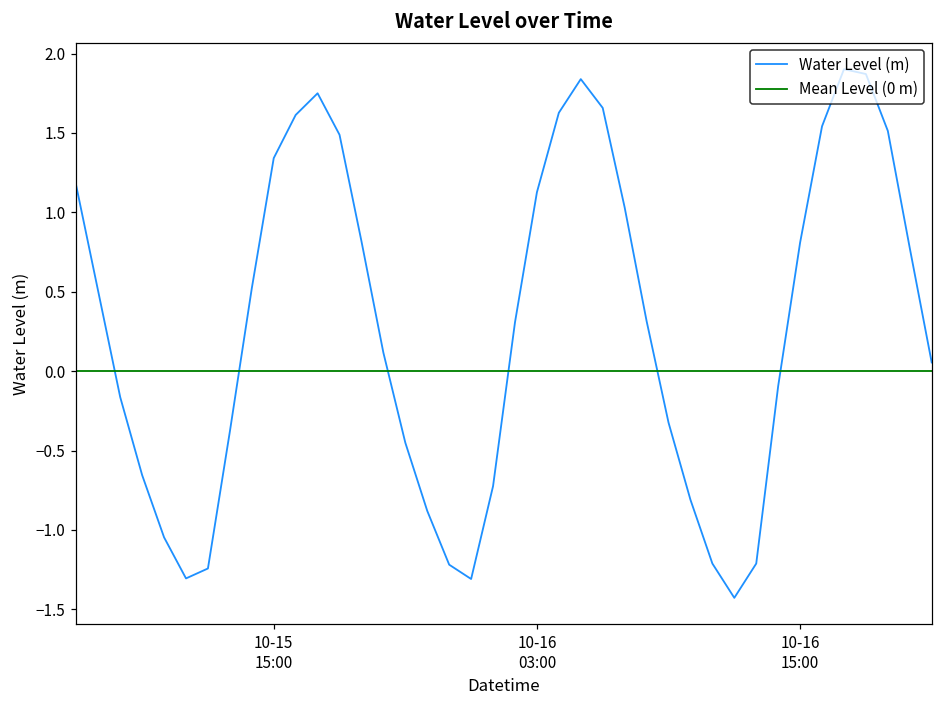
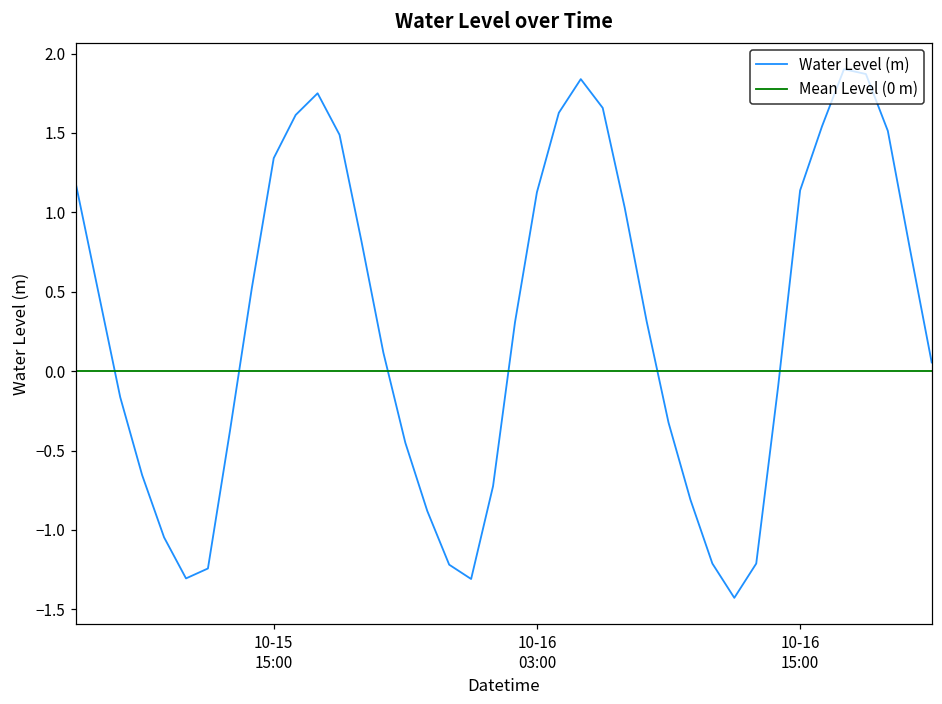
10-16 15:00: 0.81 -> 1.14
